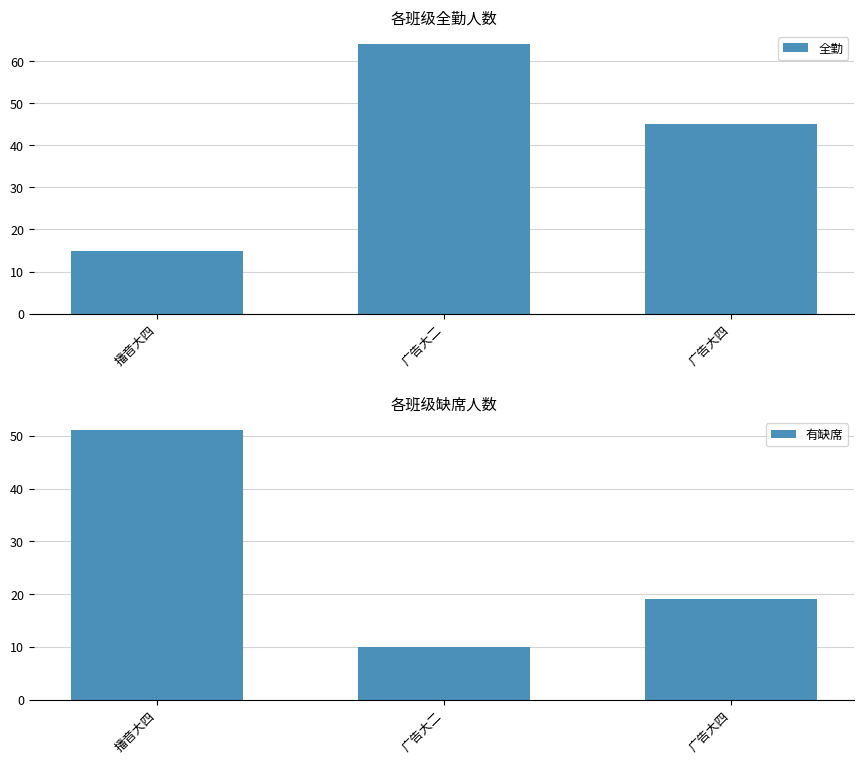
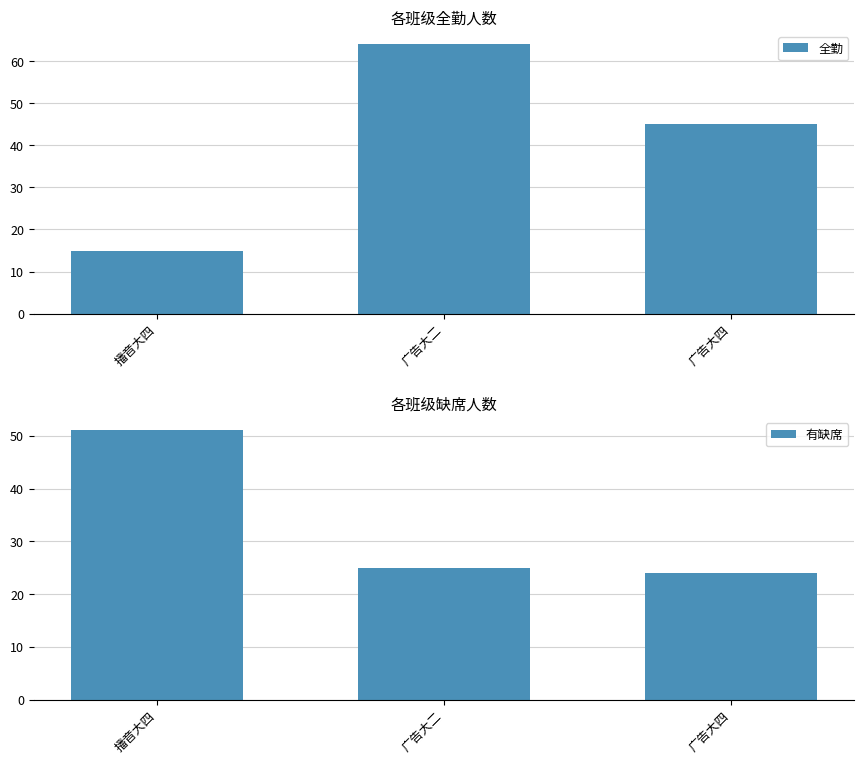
各班级缺席人数, 广告大二: 10 -> 25
各班级缺席人数, 广告大四: 19 -> 24
